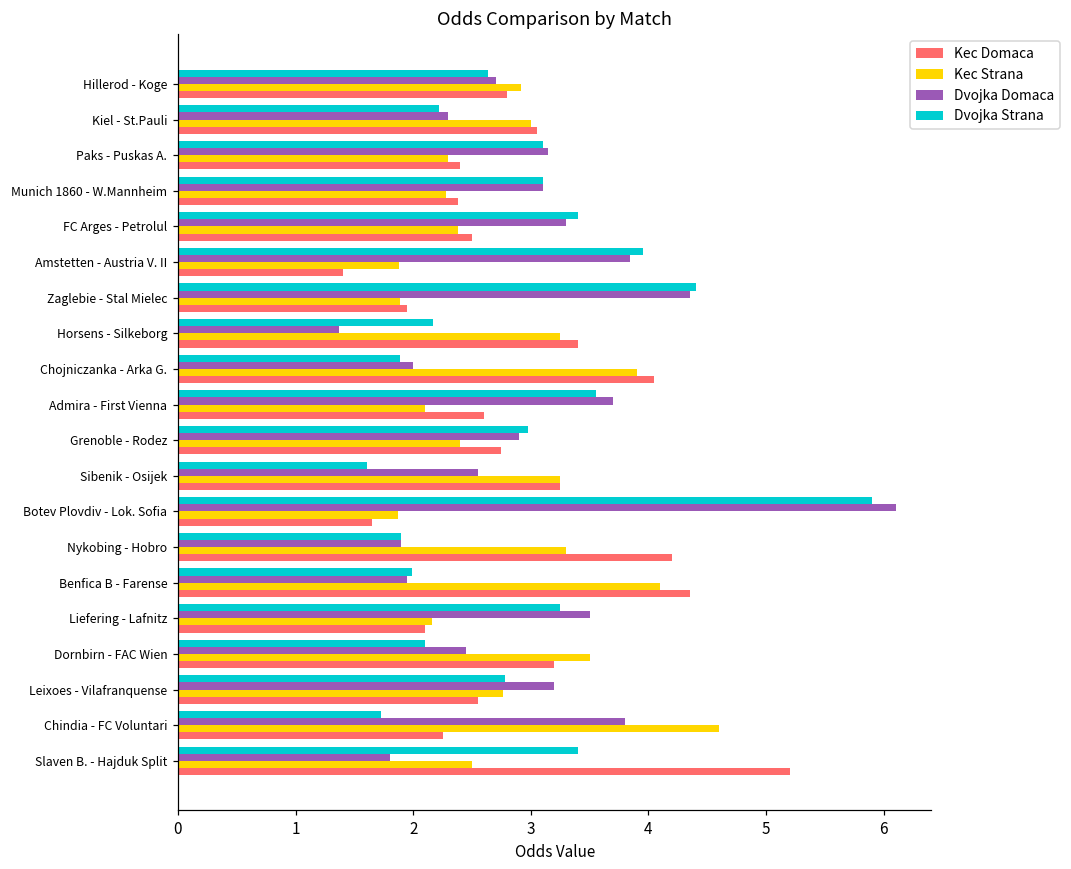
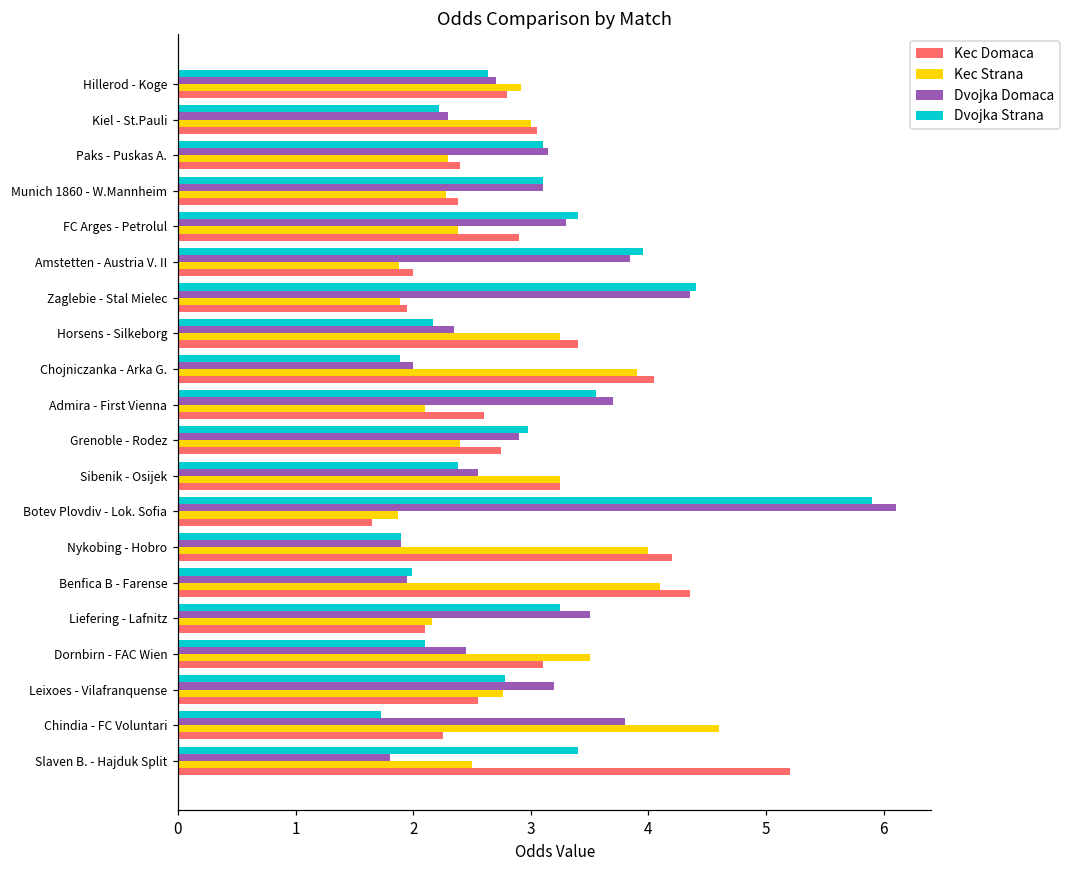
Kec Domaca, FC Arges - Petrolul: 2.5 -> 2.9
Kec Domaca, Amstetten - Austria V. II: 1.4 -> 2.0
Dvojka Domaca, Horsens - Silkeborg: 1.37 -> 2.35
Dvojka Strana, Sibenik - Osijek: 1.61 -> 2.38
Kec Strana, Nykobing - Hobro: 3.3 -> 4.0
Kec Domaca, Dornbirn - FAC Wien: 3.2 -> 3.1
